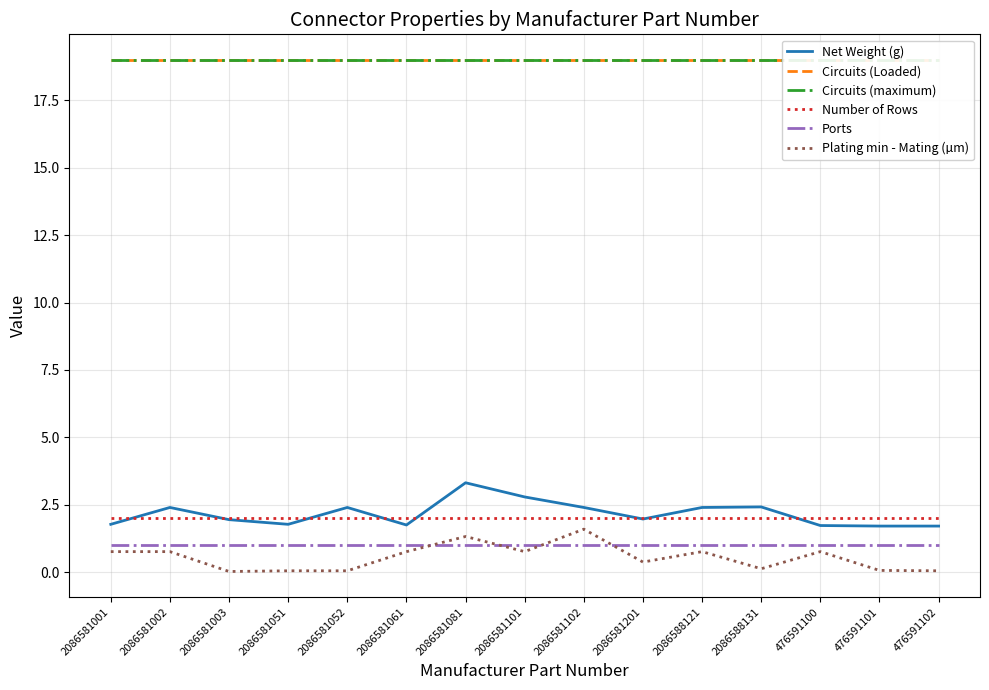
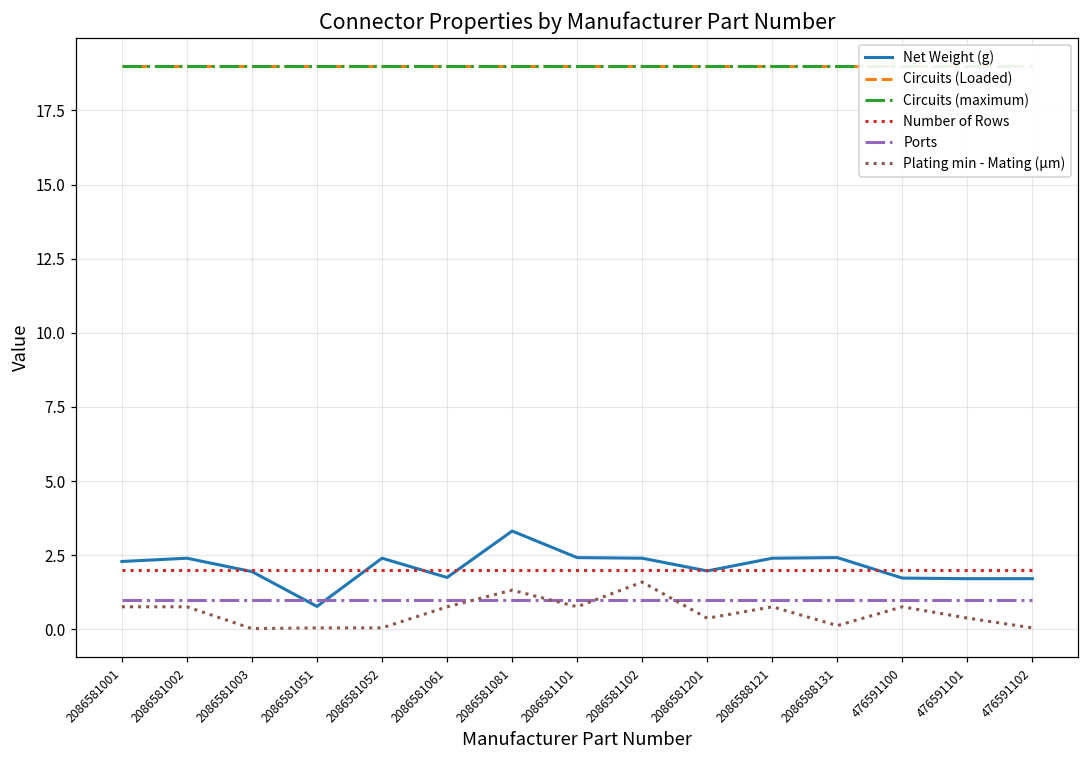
Net Weight (g), 2086581001: 1.8 -> 2.3
Net Weight (g), 2086581051: 1.8 -> 0.8
Net Weight (g), 2086581101: 2.8 -> 2.4
Plating min - Mating (µm), 476591101: 0.1 -> 0.4
